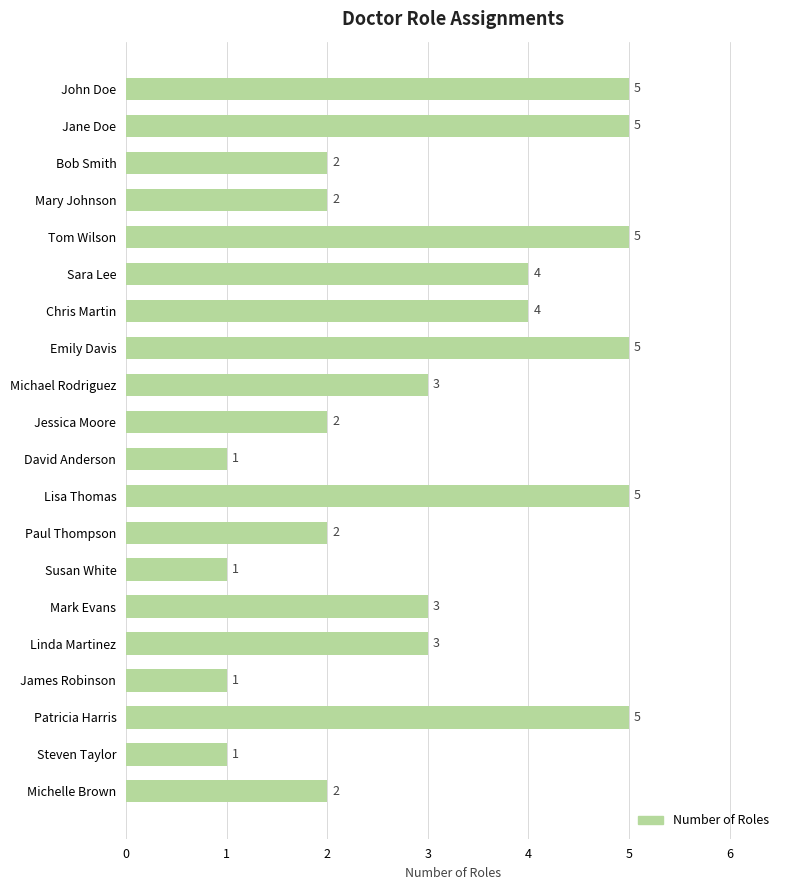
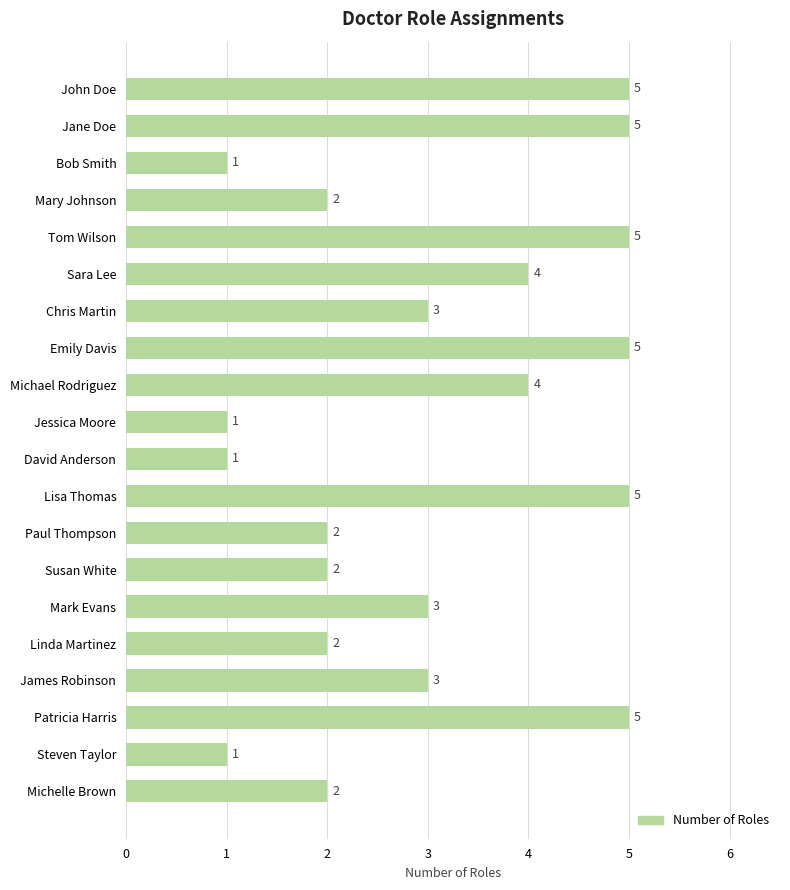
Bob Smith: 2 -> 1
Chris Martin: 4 -> 3
Michael Rodriguez: 3 -> 4
Jessica Moore: 2 -> 1
Susan White: 1 -> 2
Linda Martinez: 3 -> 2
James Robinson: 1 -> 3
